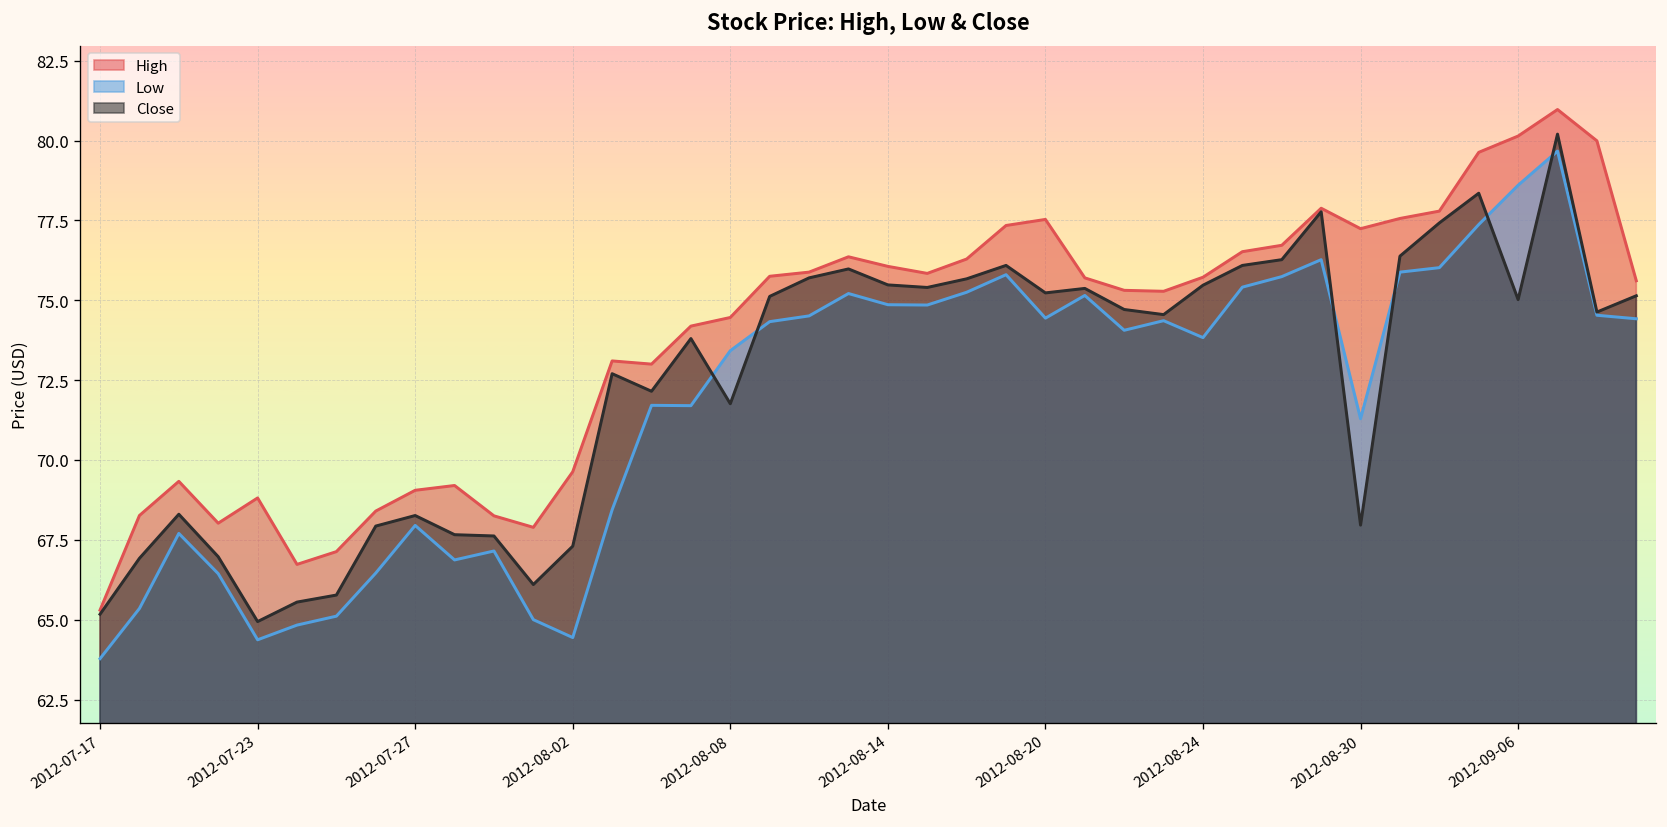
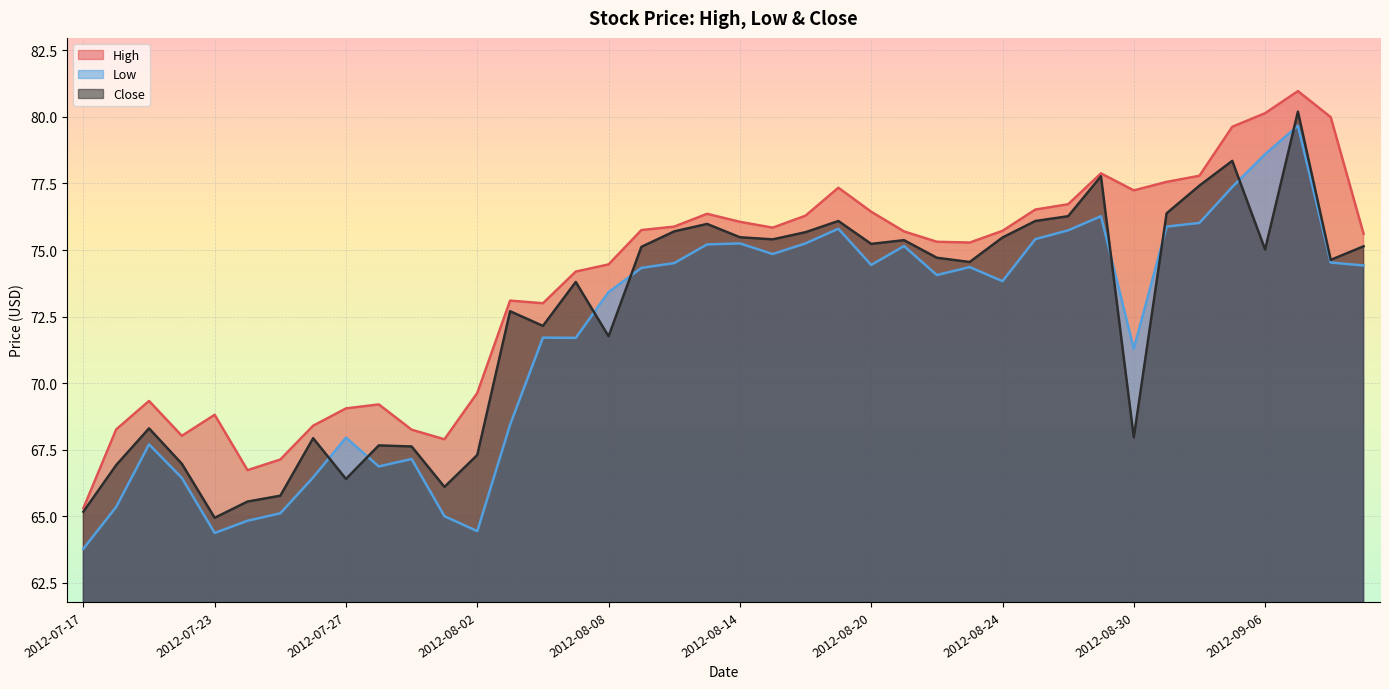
Close, 2012-07-27: 68.3 -> 66.4
Low, 2012-08-14: 74.9 -> 75.3
High, 2012-08-20: 77.5 -> 76.4
